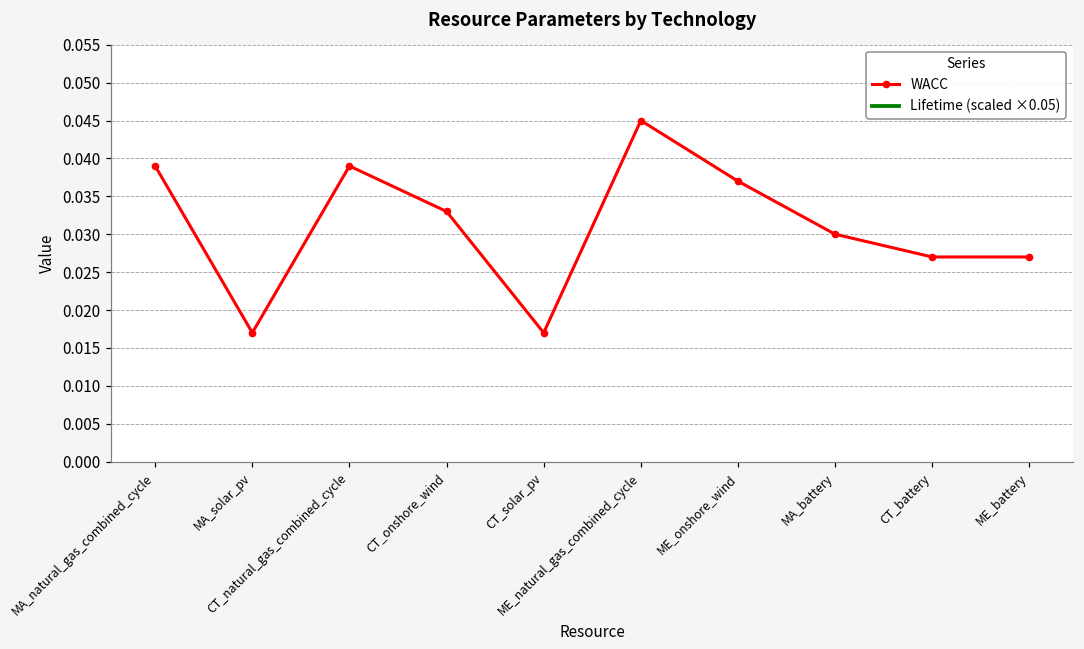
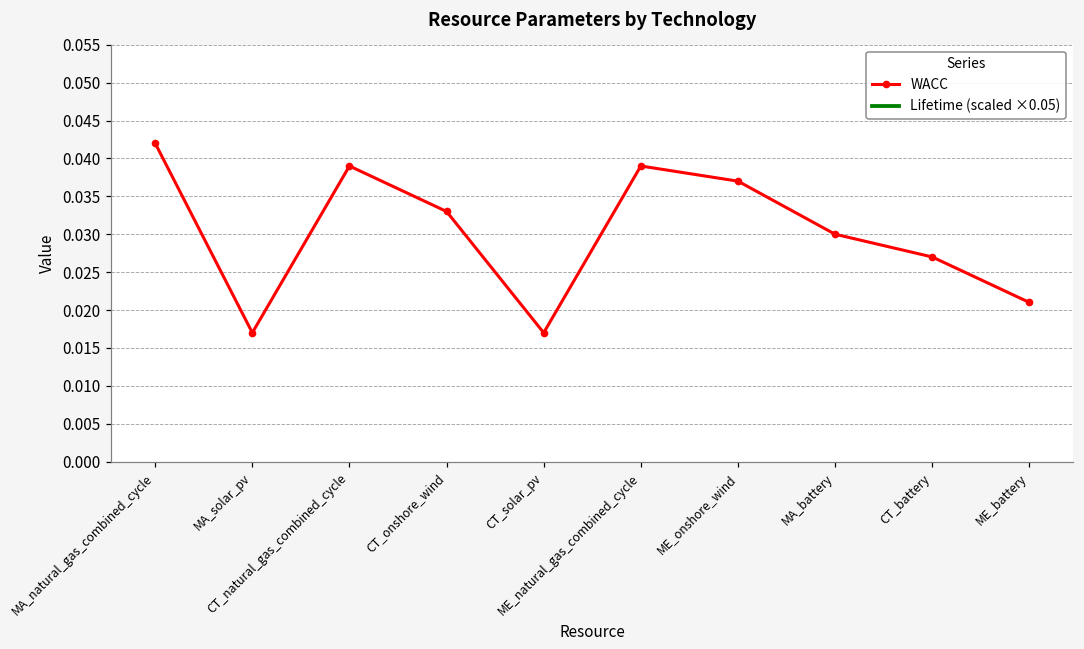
WACC, MA_natural_gas_combined_cycle: 0.039 -> 0.042
WACC, ME_natural_gas_combined_cycle: 0.045 -> 0.039
WACC, ME_battery: 0.027 -> 0.021
